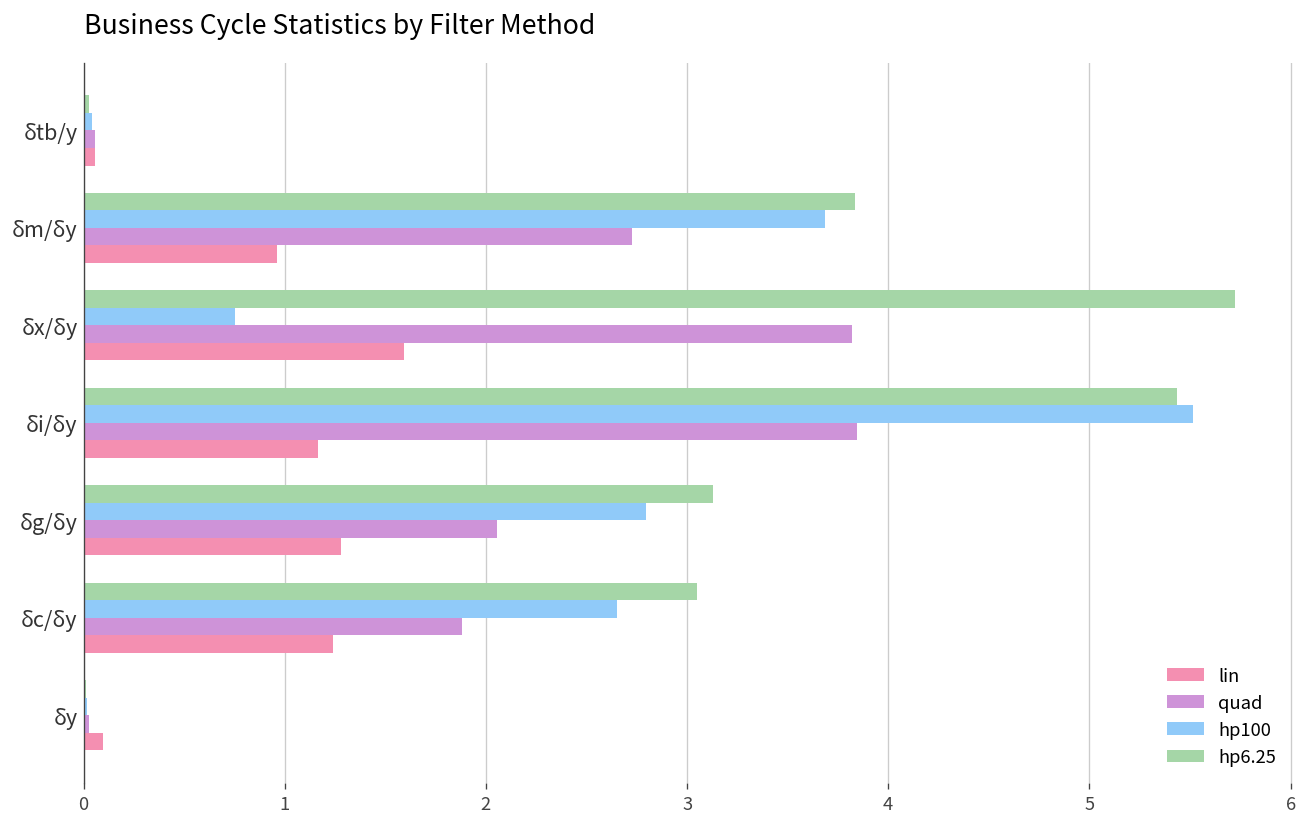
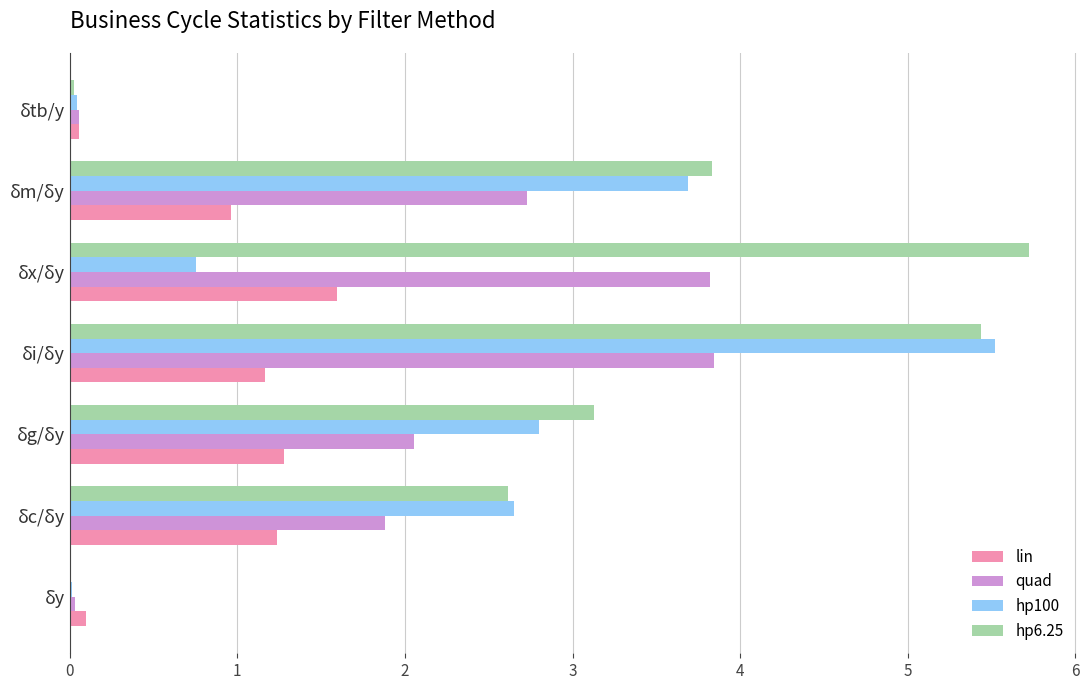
hp6.25, δc/δy: 3.05 -> 2.62
